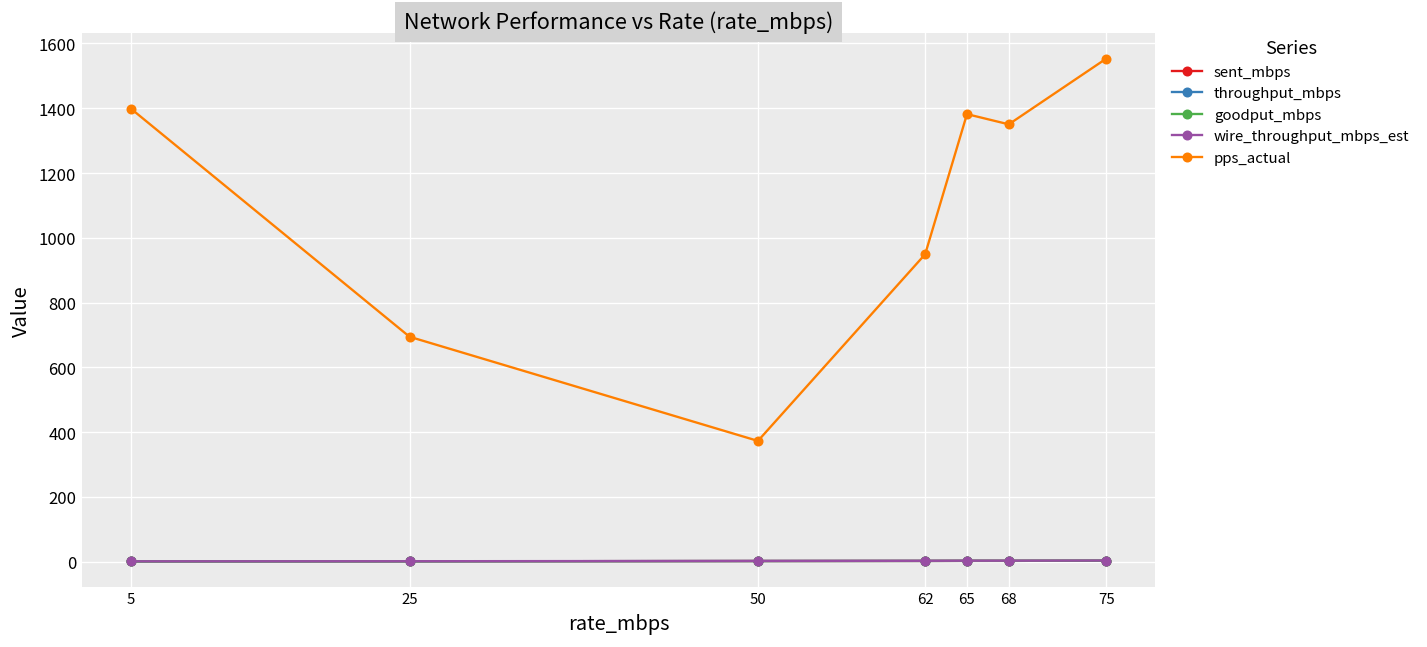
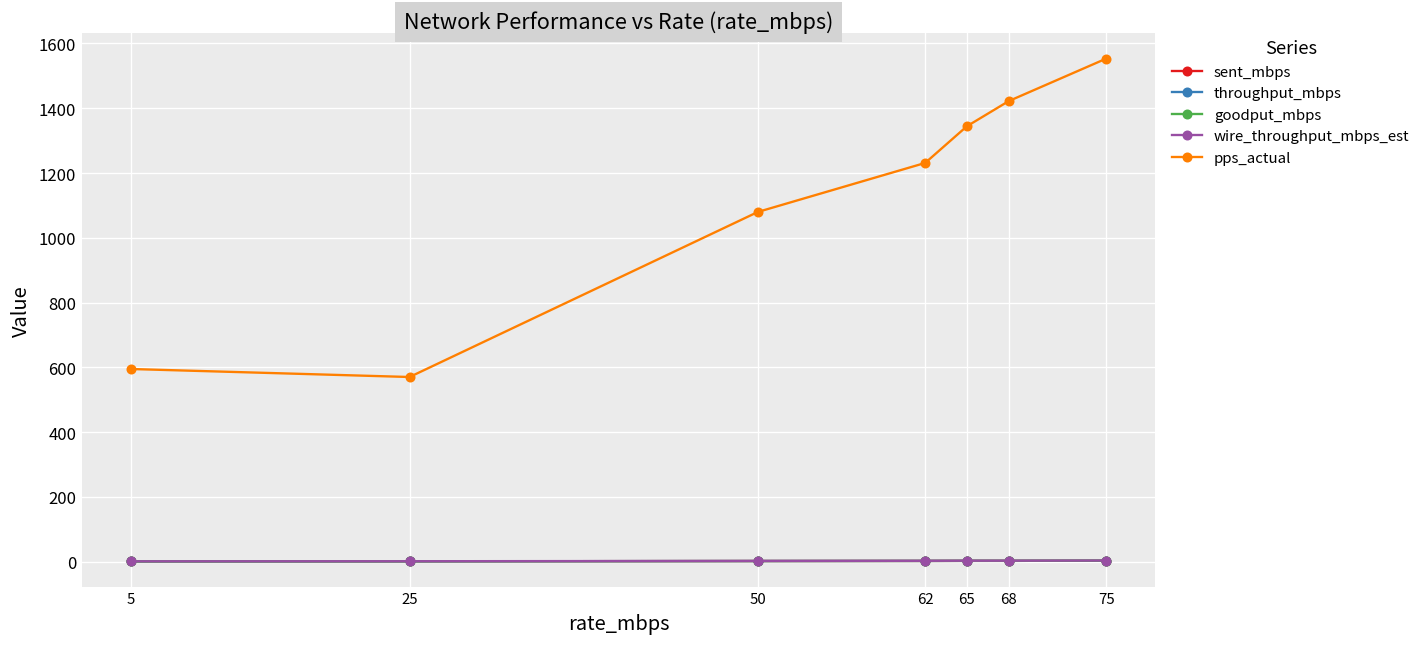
pps_actual, 5: 1400 -> 600
pps_actual, 25: 690 -> 570
pps_actual, 50: 370 -> 1080
pps_actual, 62: 950 -> 1230
pps_actual, 65: 1380 -> 1340
pps_actual, 68: 1350 -> 1420
